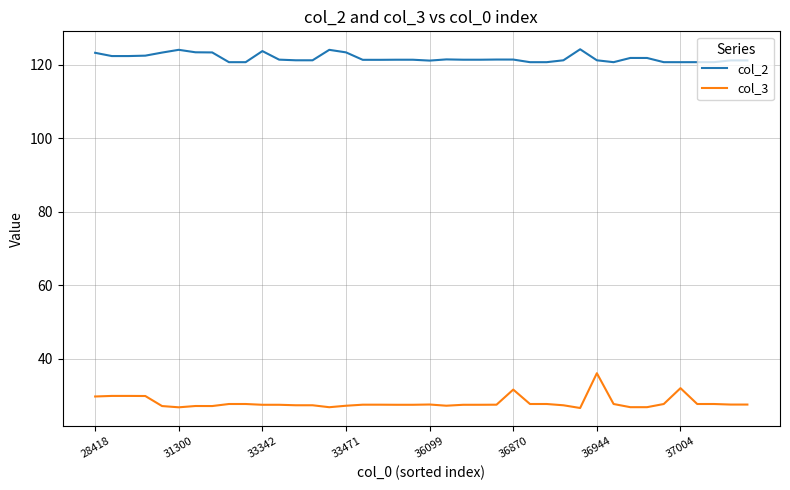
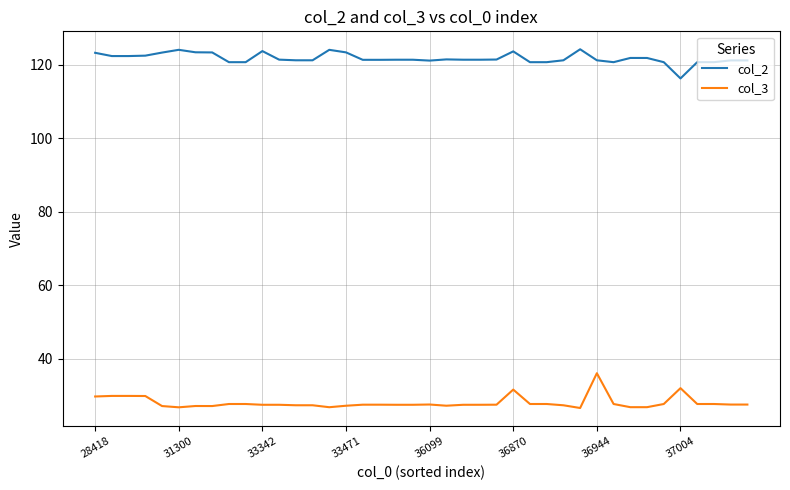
col_2, 36870: 121 -> 124
col_2, 37004: 121 -> 116
